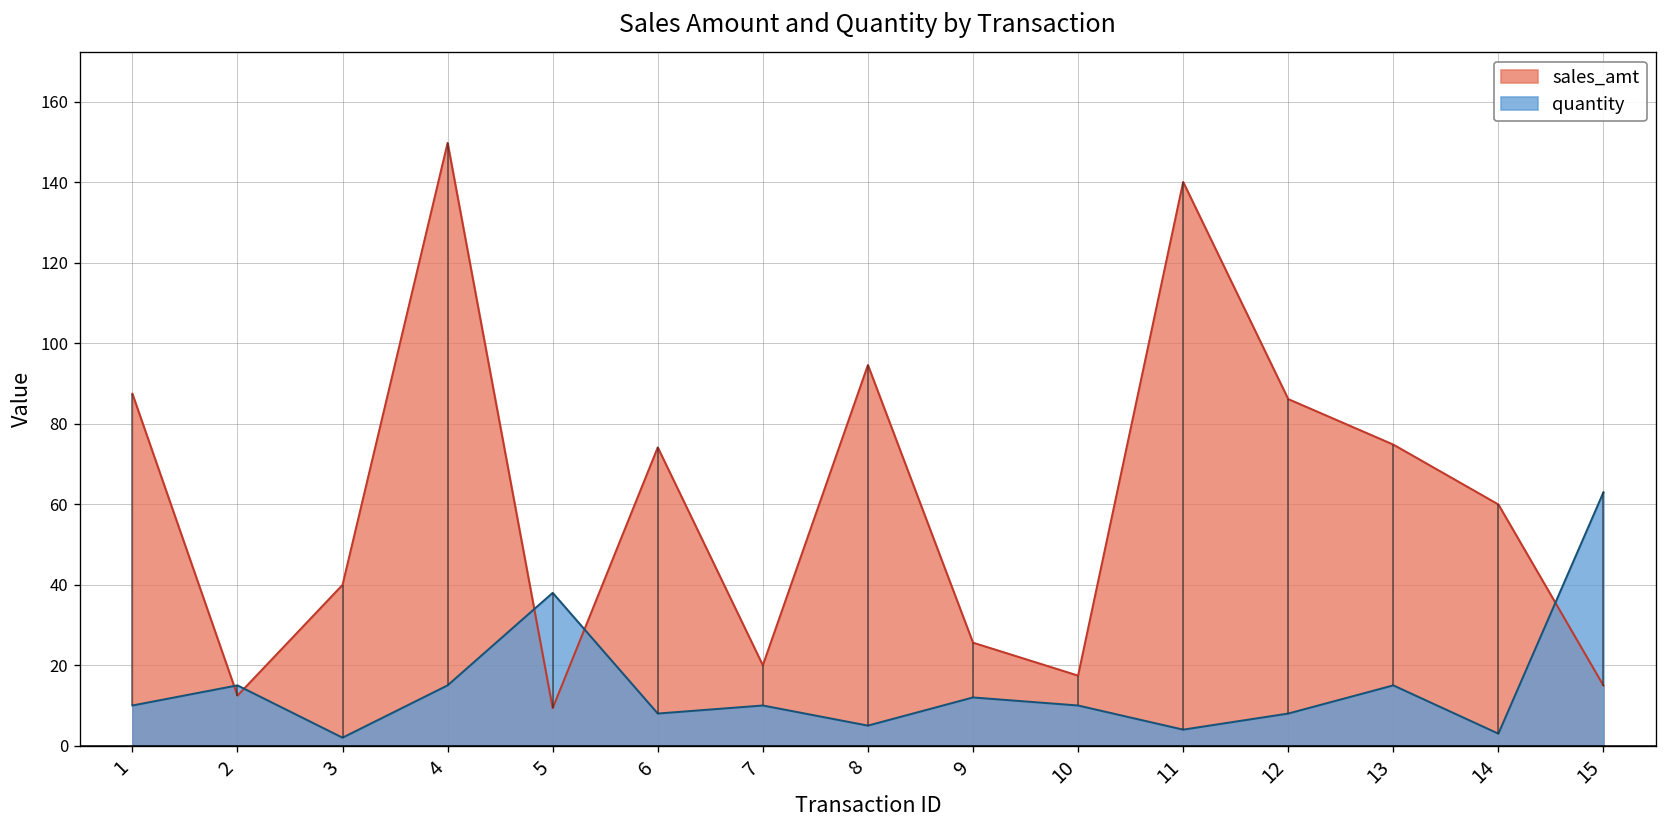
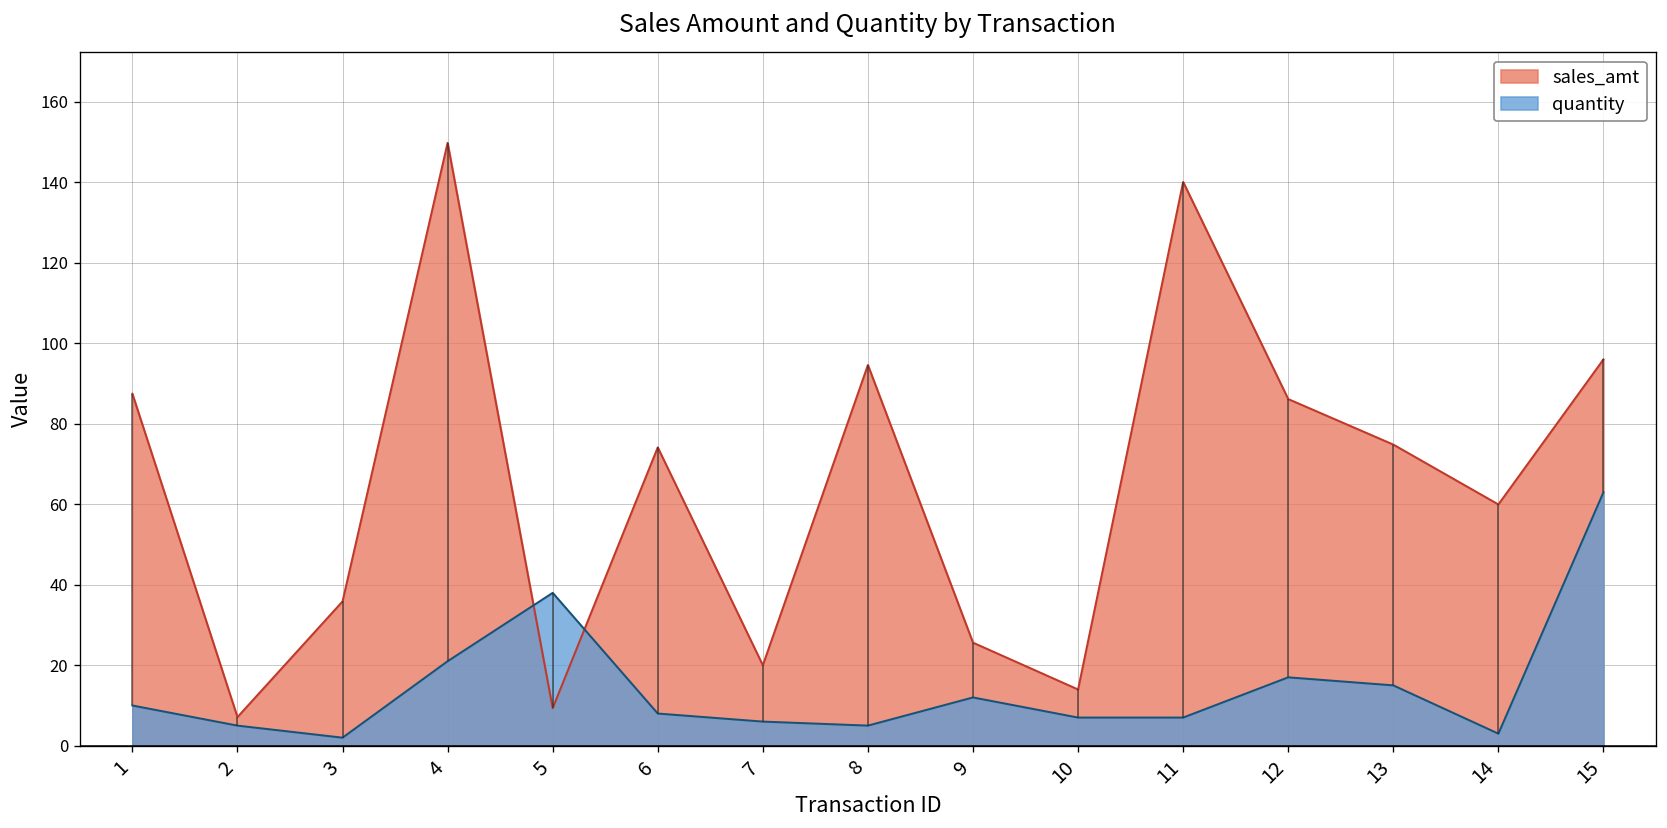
sales_amt, 2: 12 -> 7
quantity, 2: 15 -> 5
sales_amt, 3: 40 -> 36
quantity, 4: 15 -> 21
quantity, 7: 10 -> 6
sales_amt, 10: 17 -> 14
quantity, 10: 10 -> 7
quantity, 11: 4 -> 7
quantity, 12: 8 -> 17
sales_amt, 15: 15 -> 96
